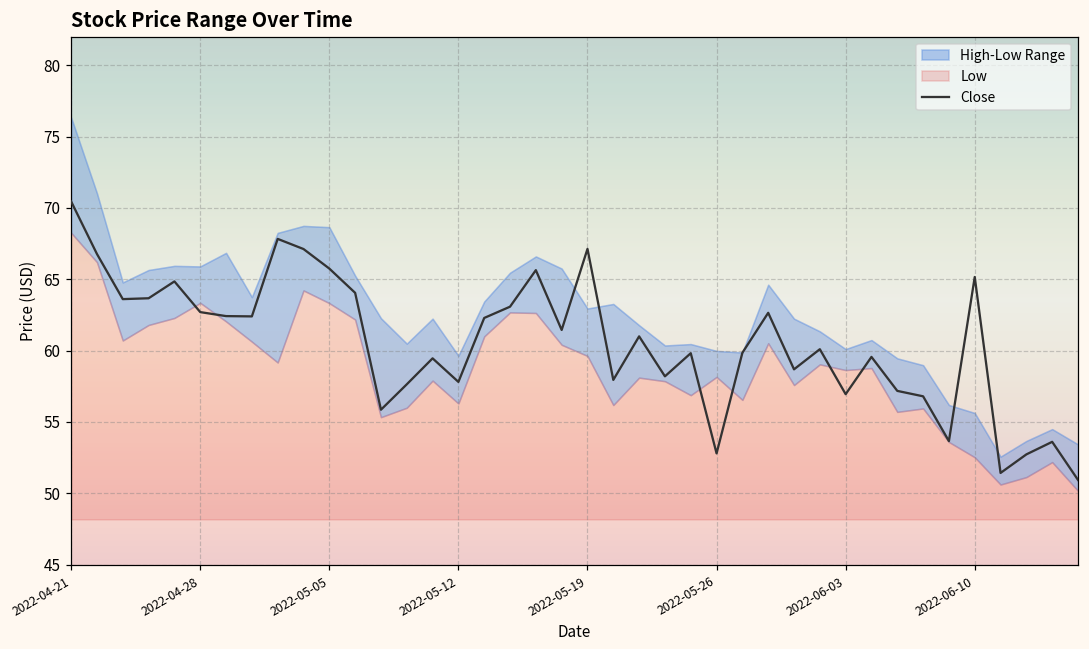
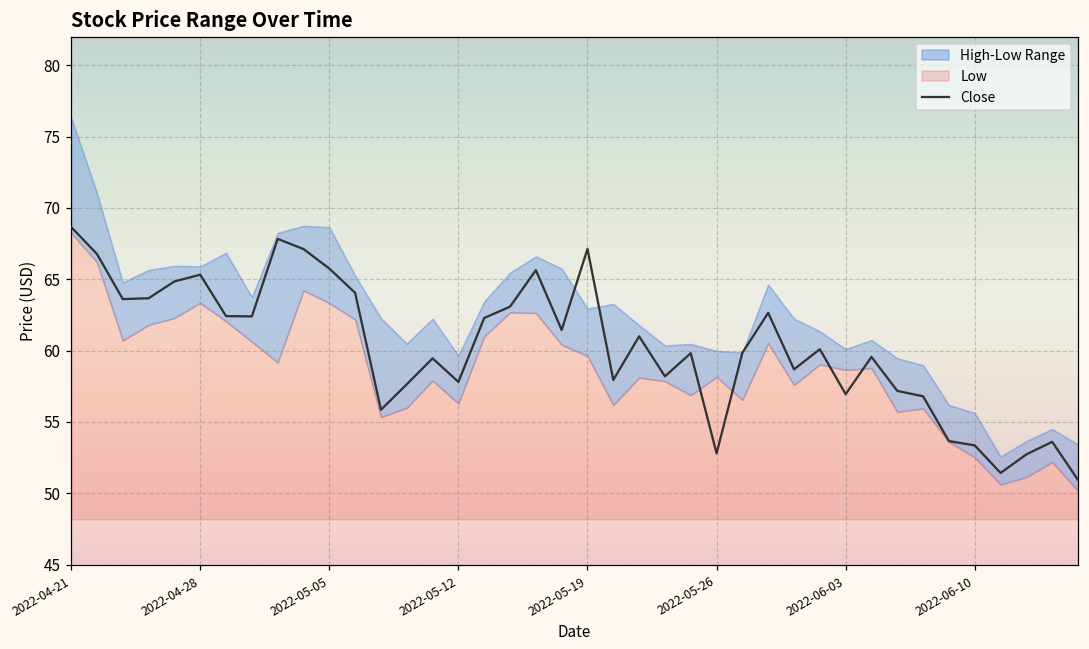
Close, 2022-04-21: 70.5 -> 68.7
Close, 2022-04-28: 62.7 -> 65.3
Close, 2022-06-10: 65.2 -> 53.4
